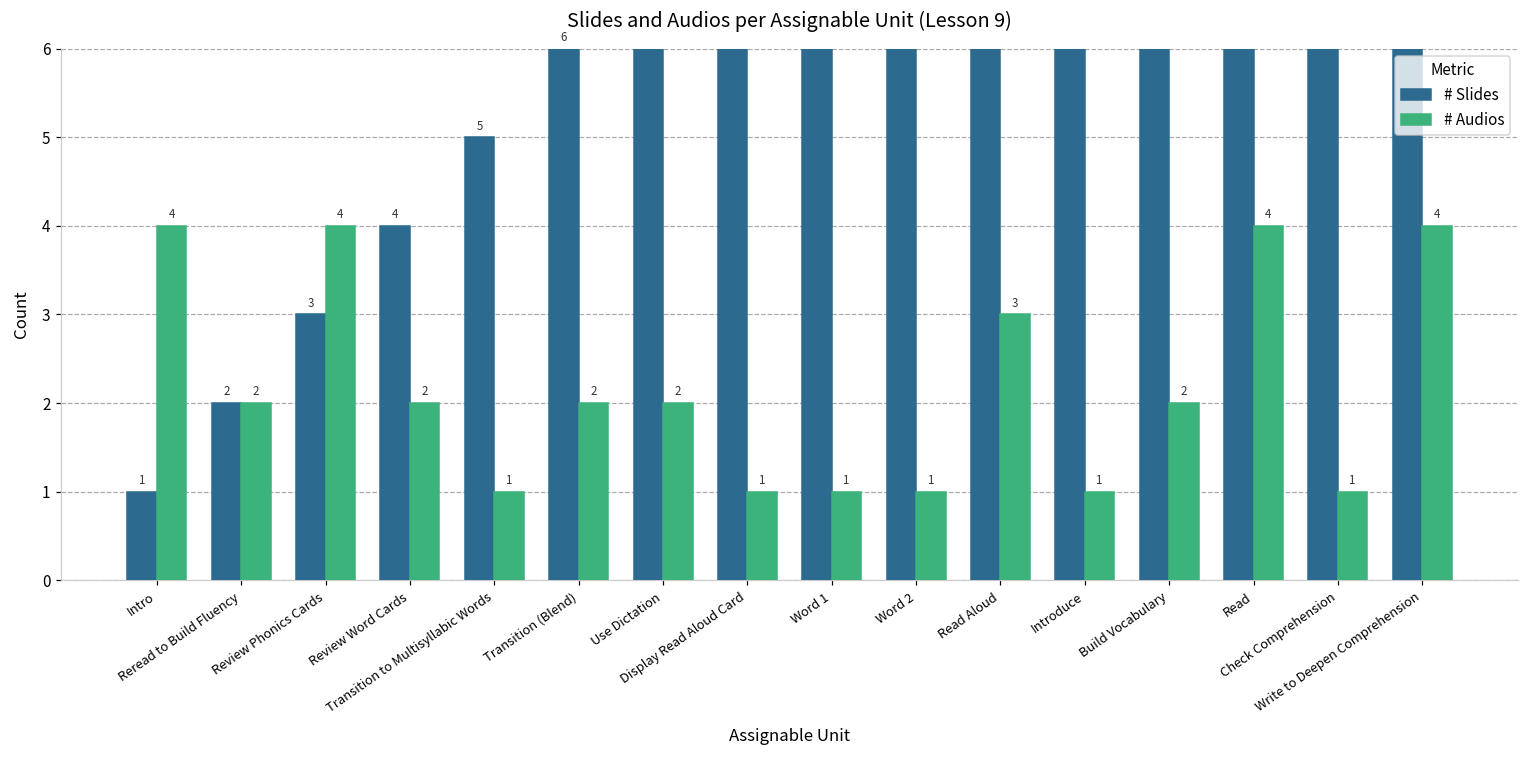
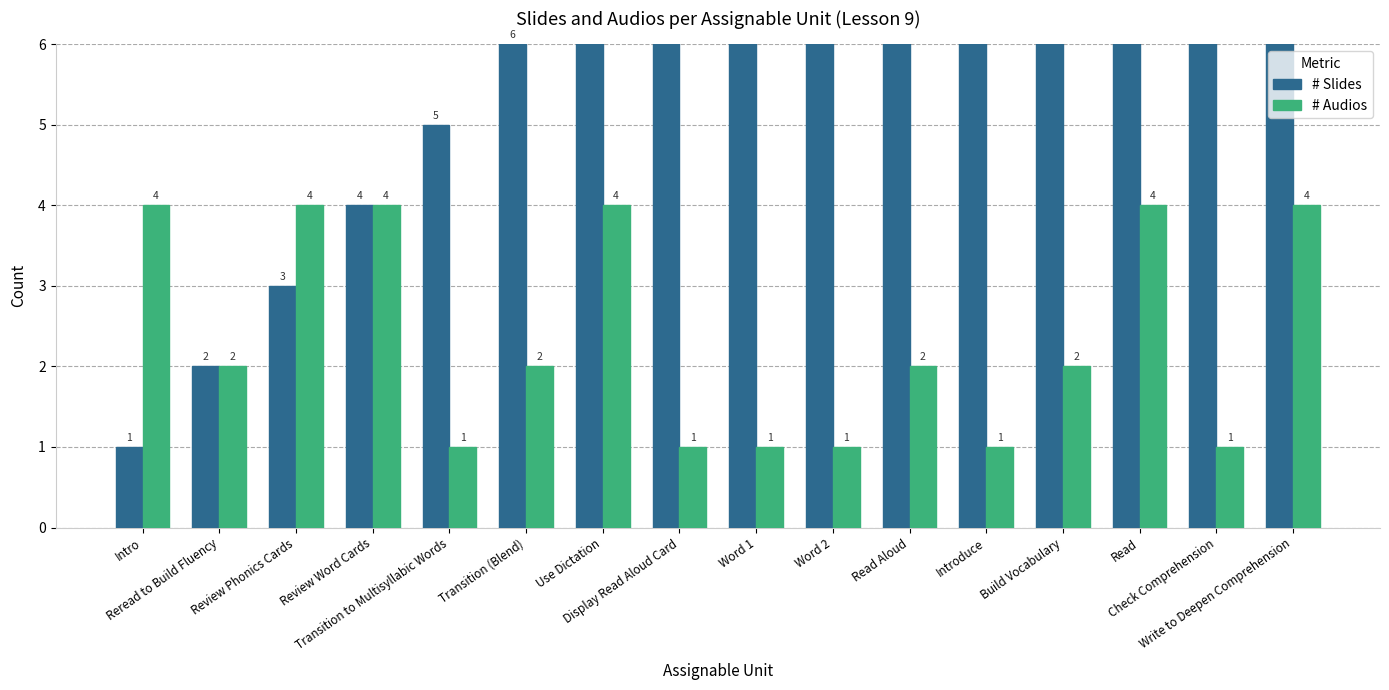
# Audios, Review Word Cards: 2 -> 4
# Audios, Use Dictation: 2 -> 4
# Audios, Read Aloud: 3 -> 2
